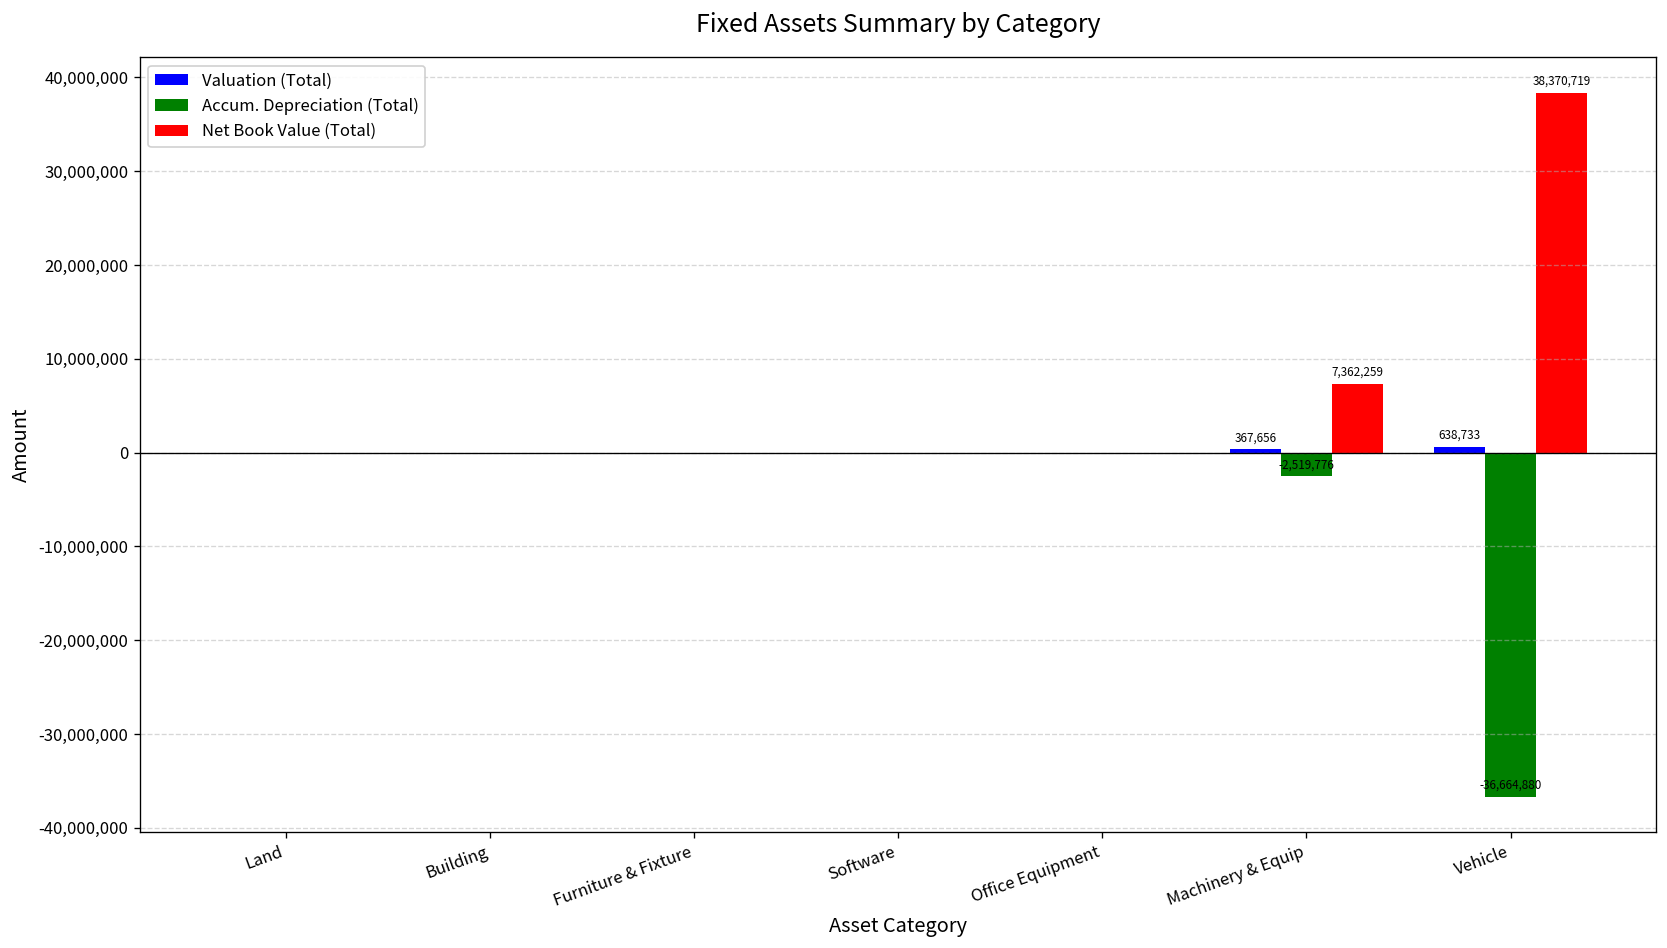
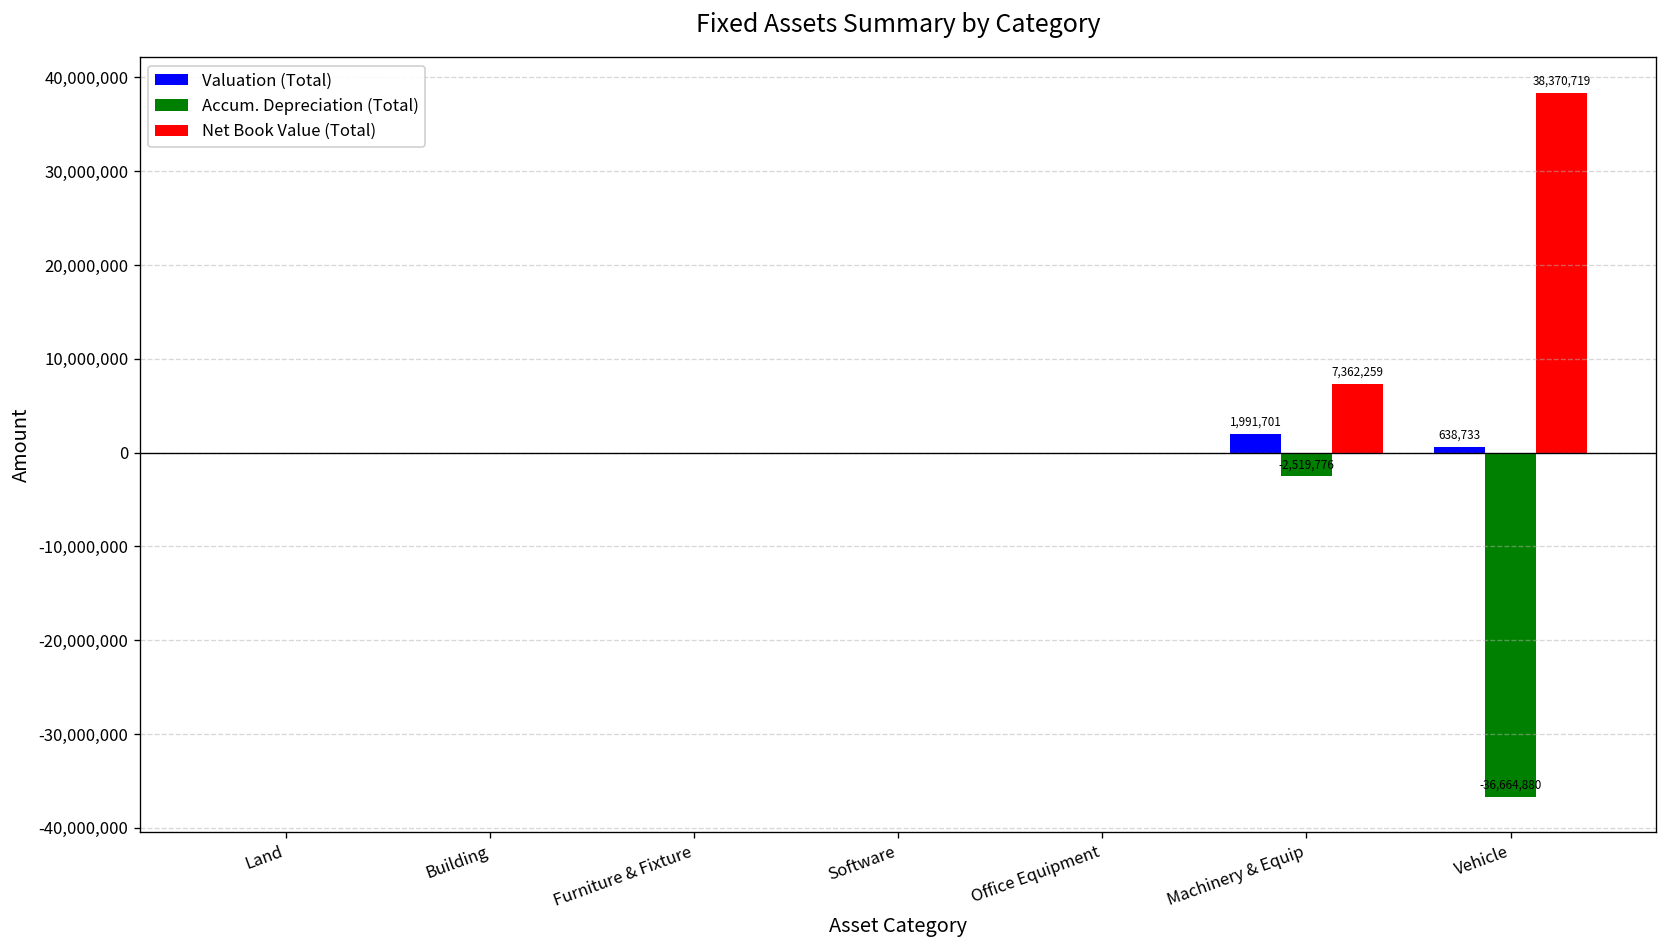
Valuation (Total), Machinery & Equip: 367,656 -> 1,991,701
